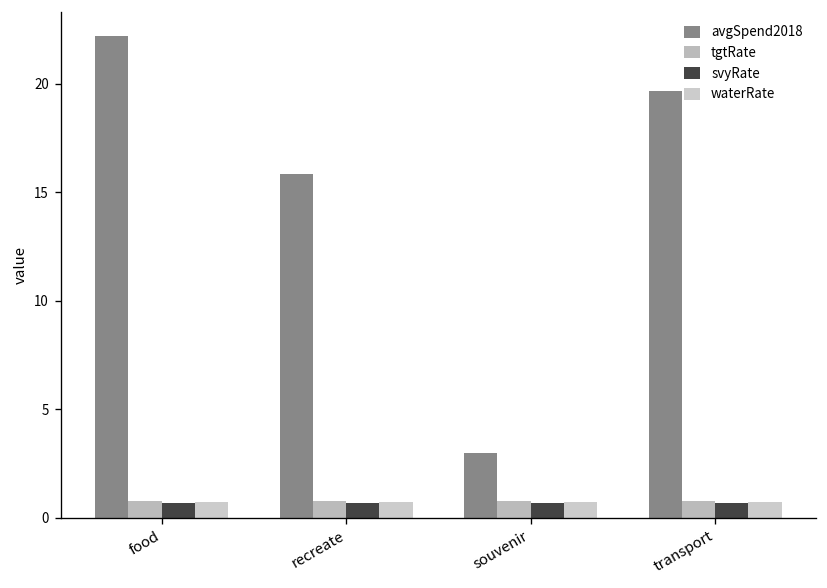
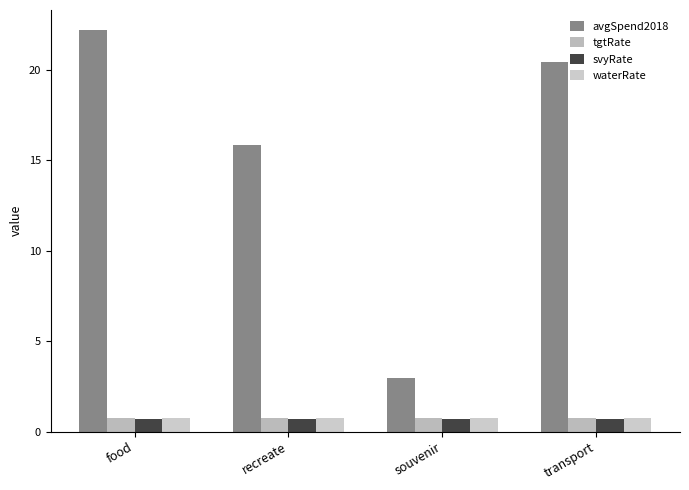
avgSpend2018, transport: 19.7 -> 20.4
